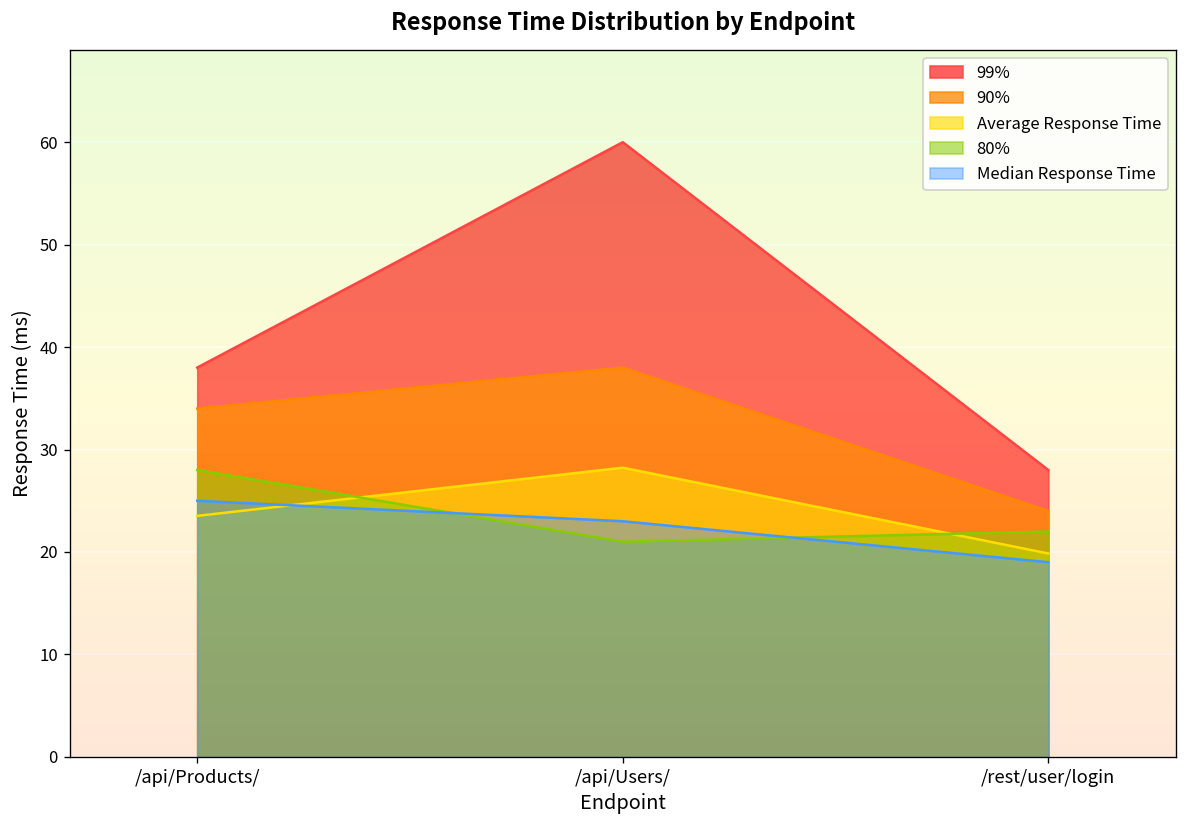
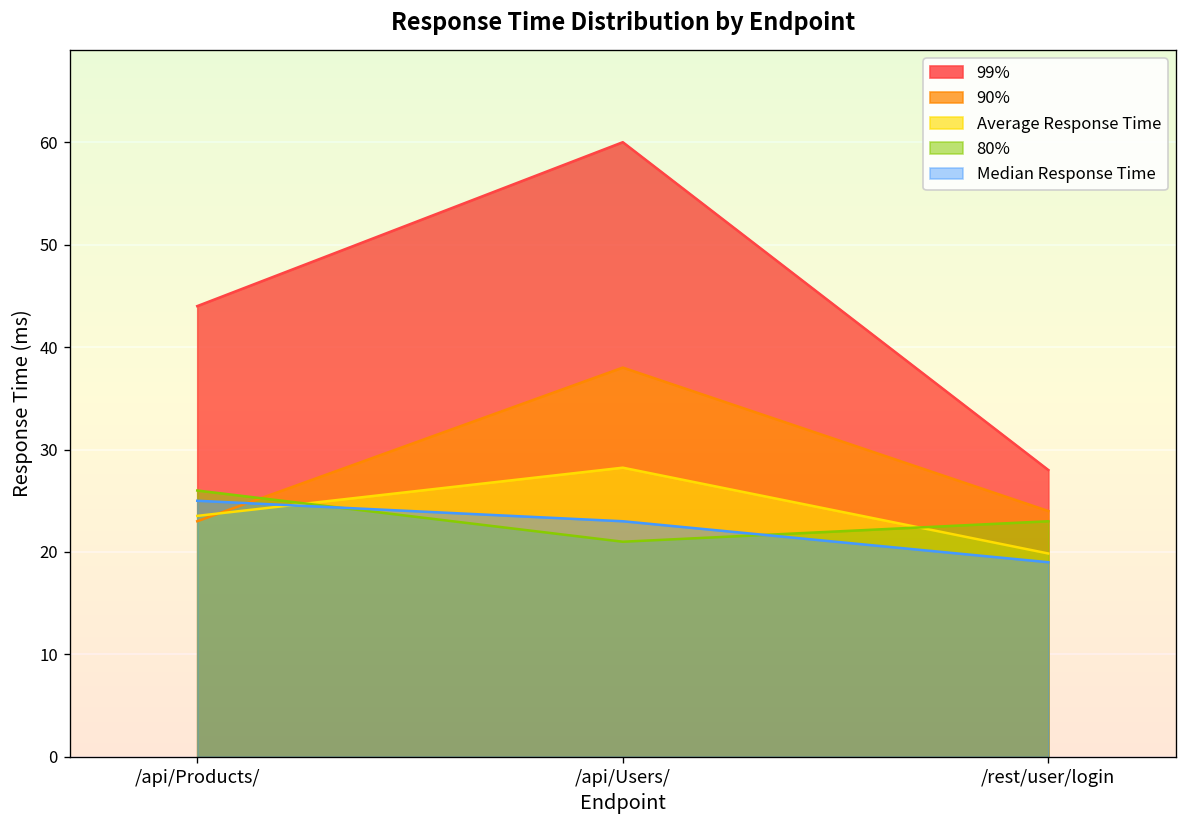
99%, /api/Products/: 38 -> 44
90%, /api/Products/: 34 -> 23
80%, /api/Products/: 28 -> 26
80%, /rest/user/login: 22 -> 23
